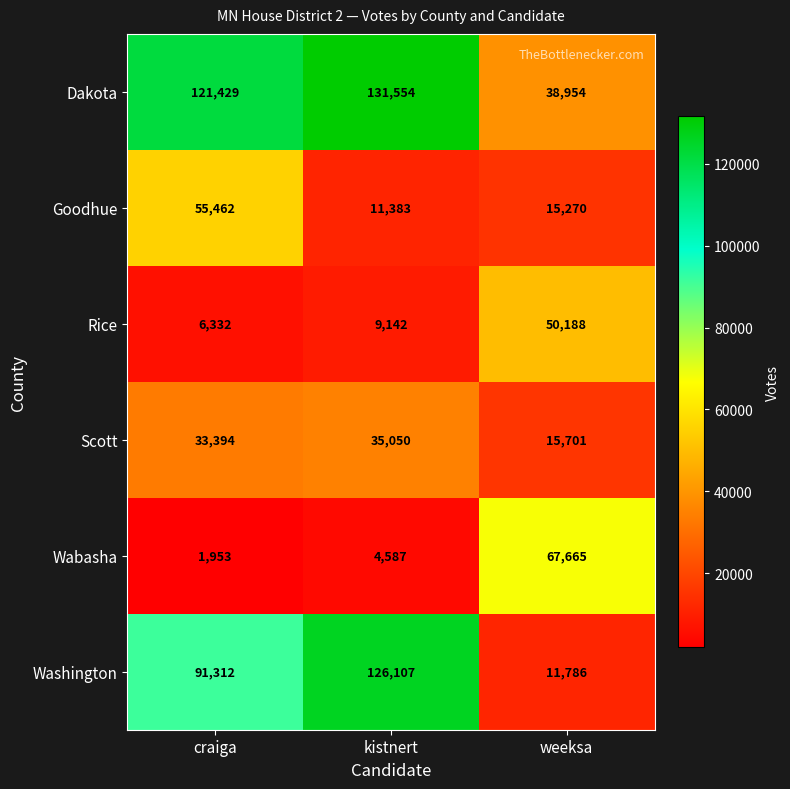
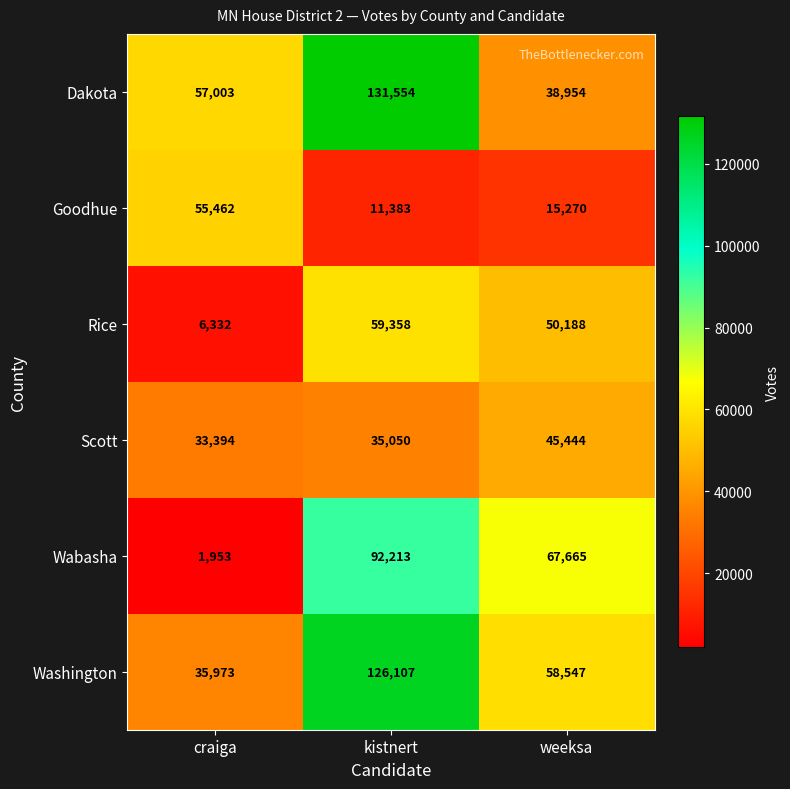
Dakota, craiga: 121,429 -> 57,003
Rice, kistnert: 9,142 -> 59,358
Scott, weeksa: 15,701 -> 45,444
Wabasha, kistnert: 4,587 -> 92,213
Washington, craiga: 91,312 -> 35,973
Washington, weeksa: 11,786 -> 58,547
